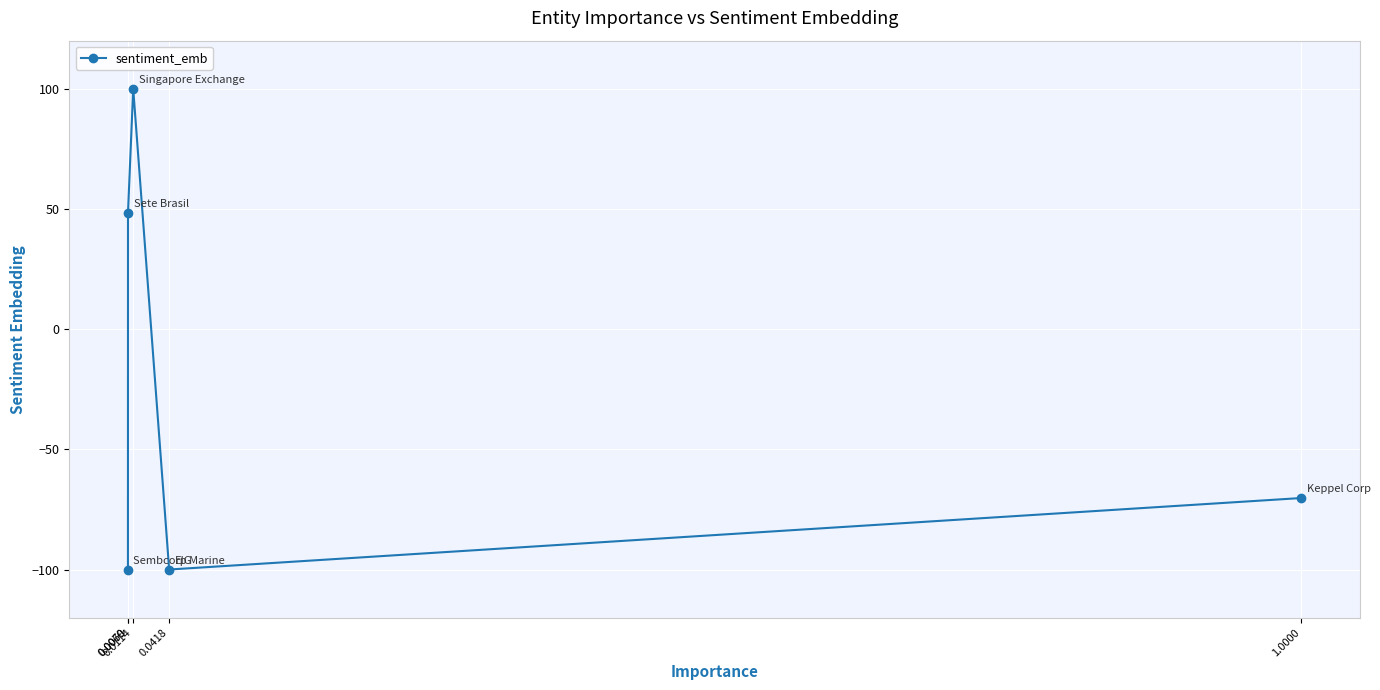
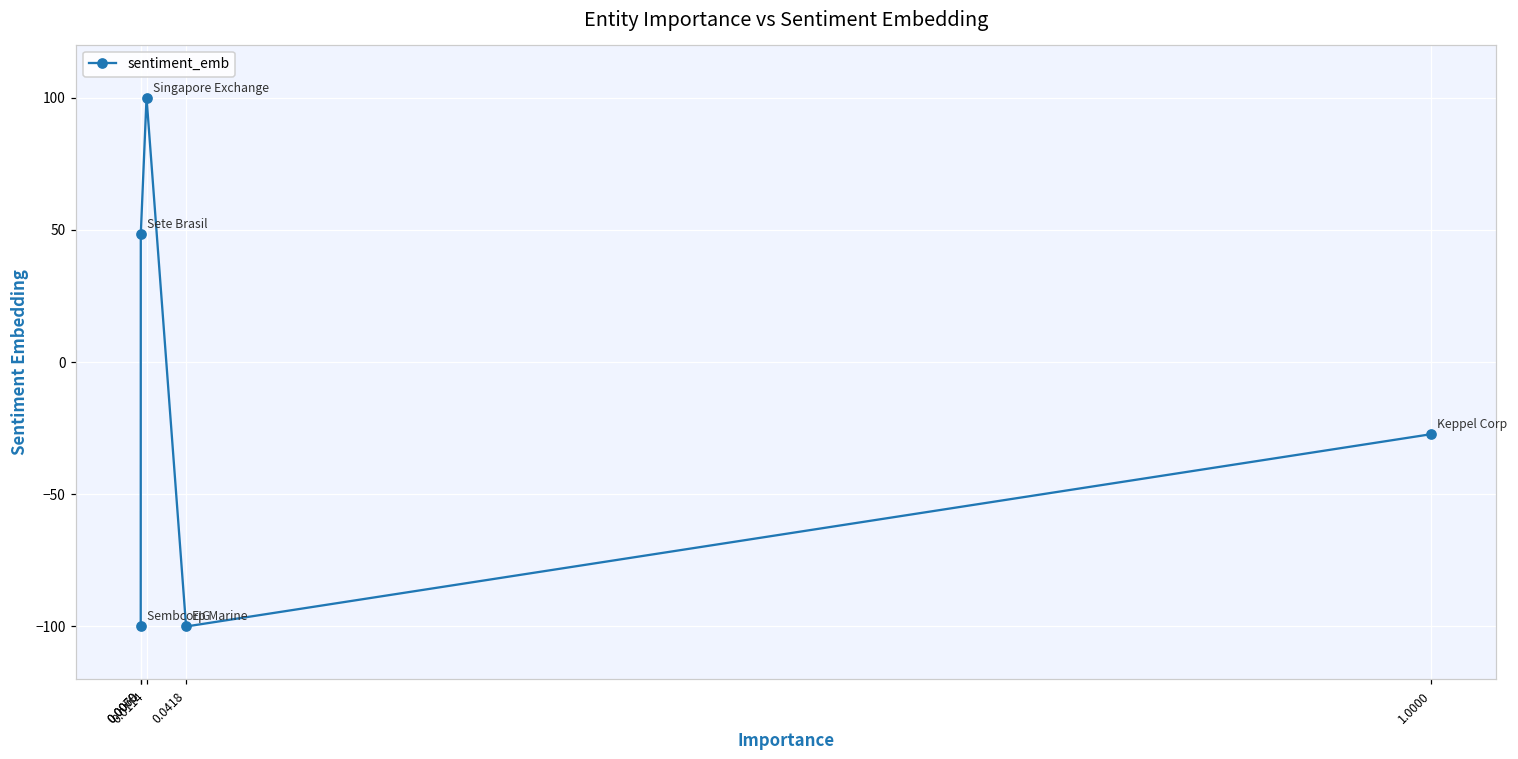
1.0000: -70 -> -27
